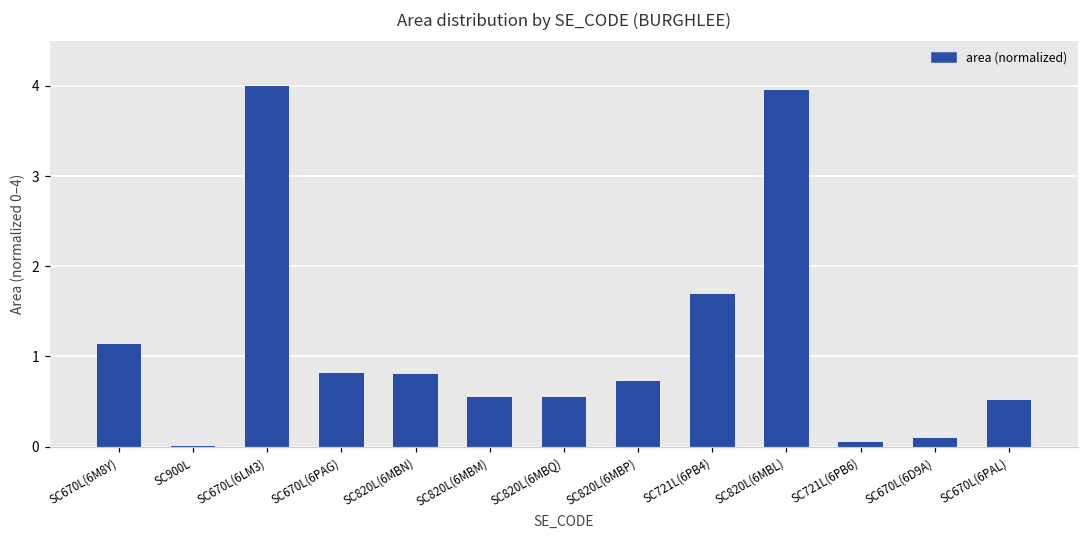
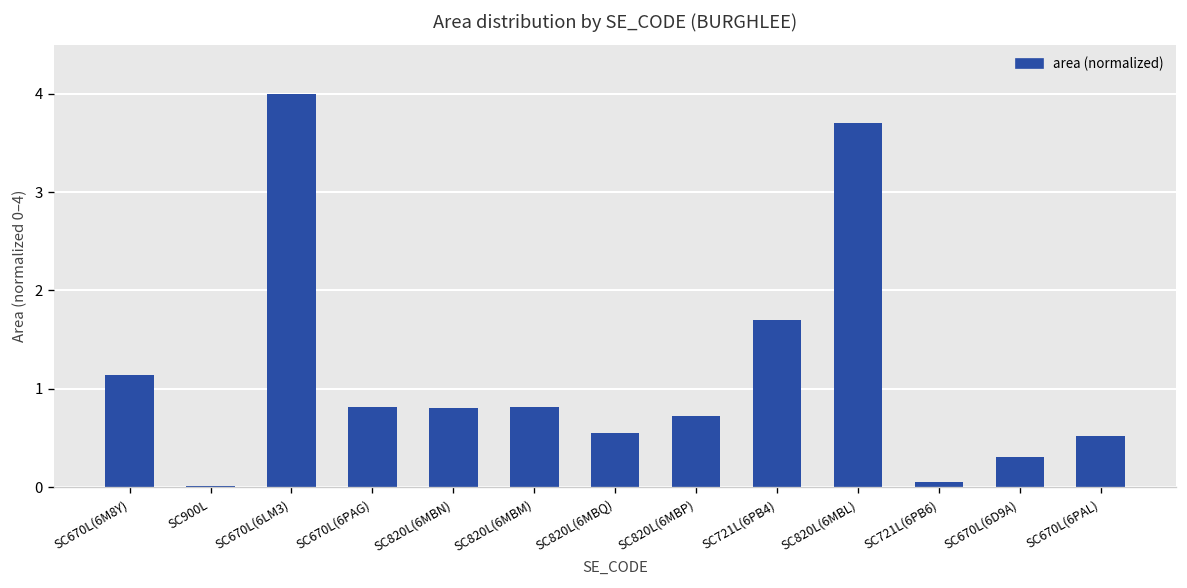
SC820L(6MBM): 0.6 -> 0.8
SC820L(6MBL): 4.0 -> 3.7
SC670L(6D9A): 0.1 -> 0.3
